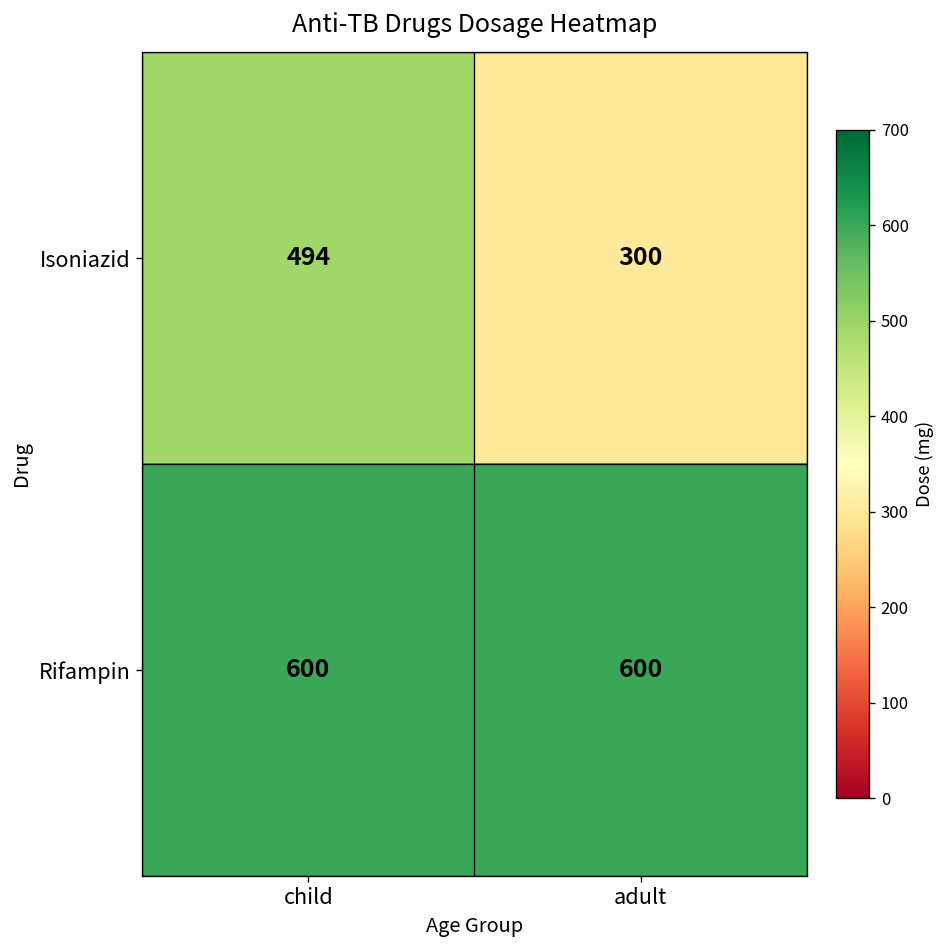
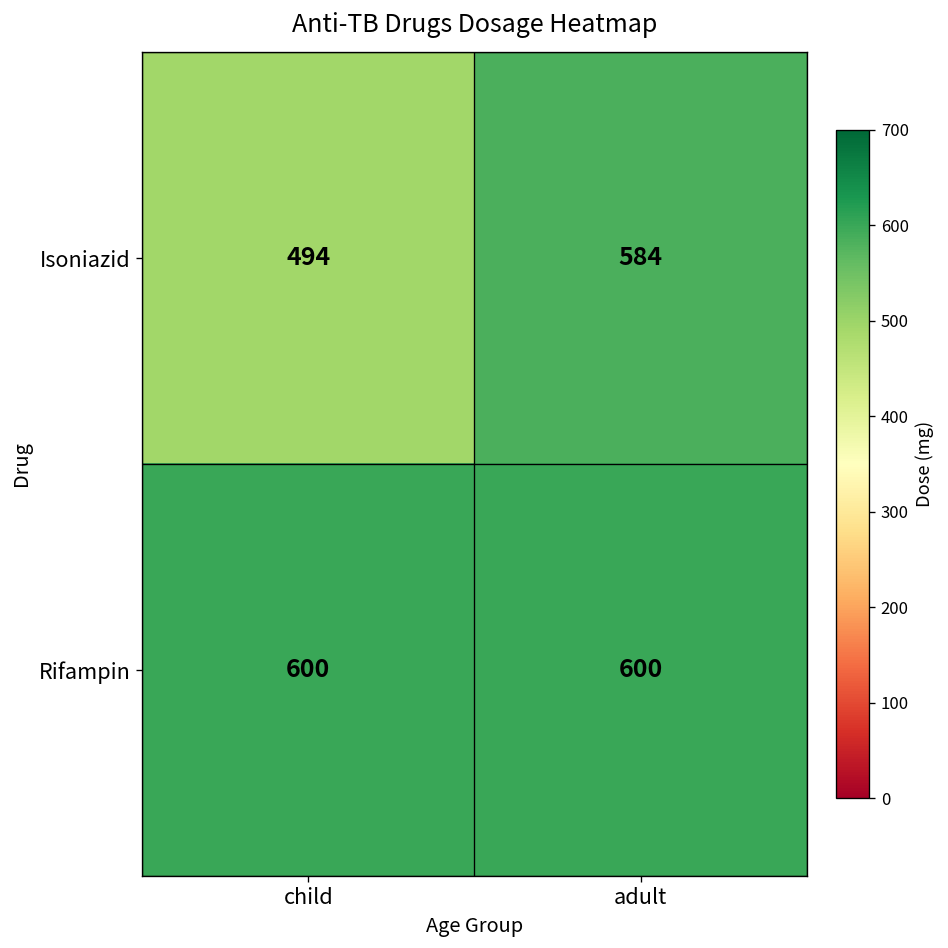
Isoniazid, adult: 300 -> 584
